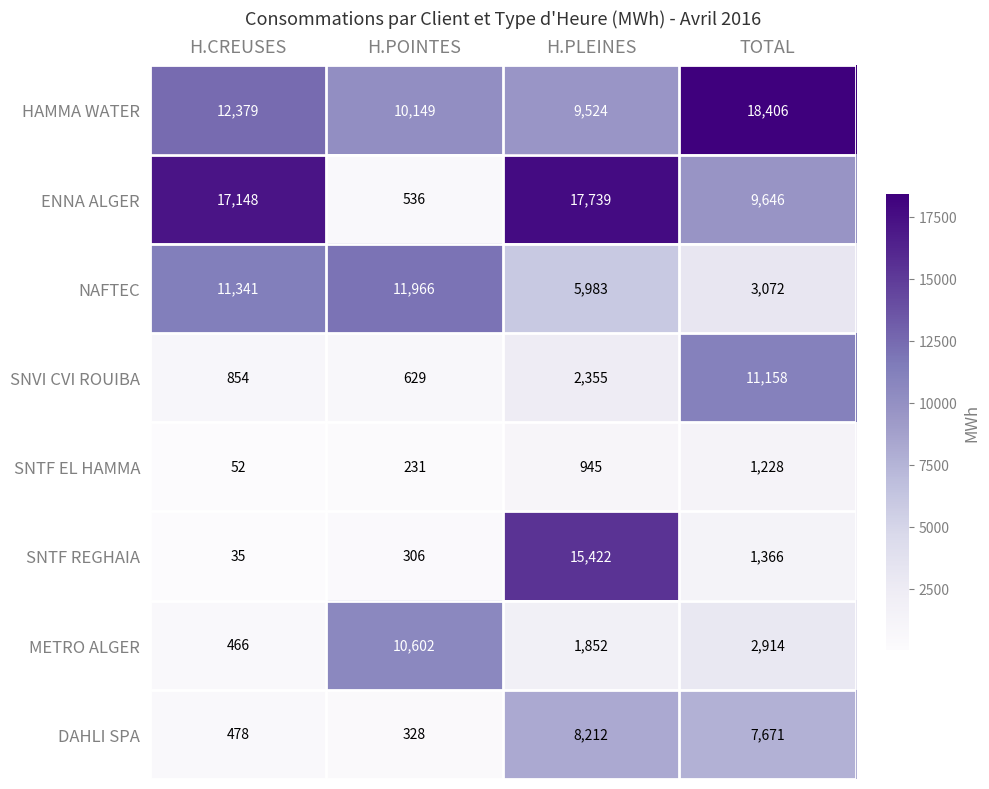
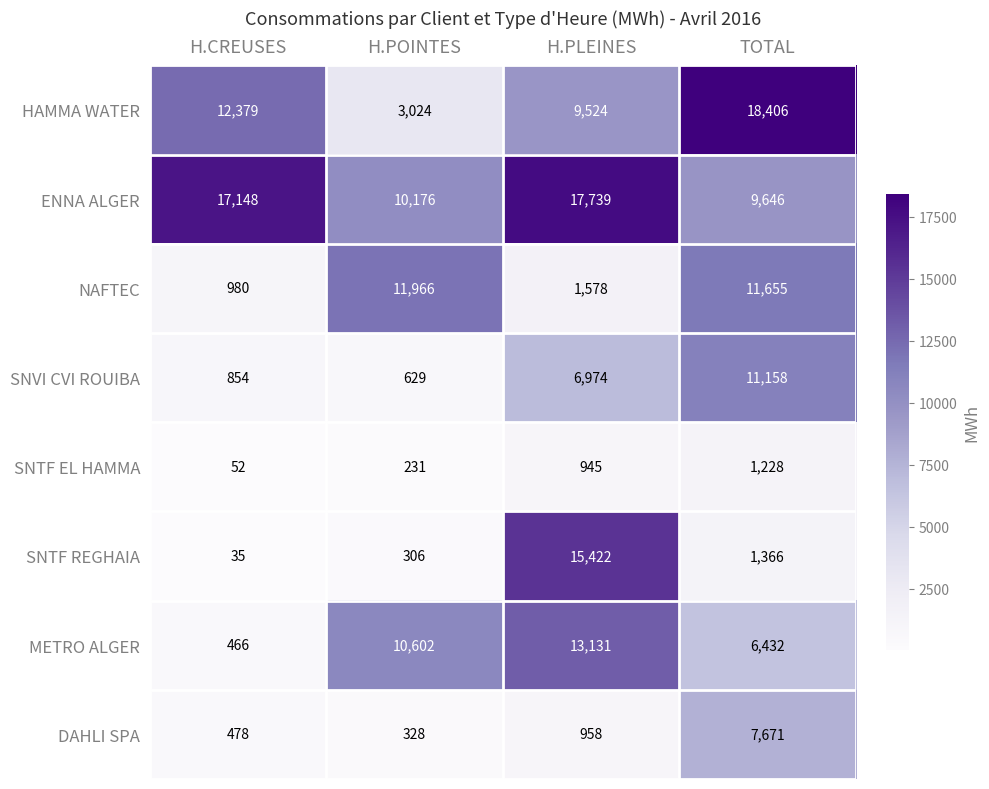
HAMMA WATER, H.POINTES: 10,149 -> 3,024
ENNA ALGER, H.POINTES: 536 -> 10,176
NAFTEC, H.CREUSES: 11,341 -> 980
NAFTEC, H.PLEINES: 5,983 -> 1,578
NAFTEC, TOTAL: 3,072 -> 11,655
SNVI CVI ROUIBA, H.PLEINES: 2,355 -> 6,974
METRO ALGER, H.PLEINES: 1,852 -> 13,131
METRO ALGER, TOTAL: 2,914 -> 6,432
DAHLI SPA, H.PLEINES: 8,212 -> 958
